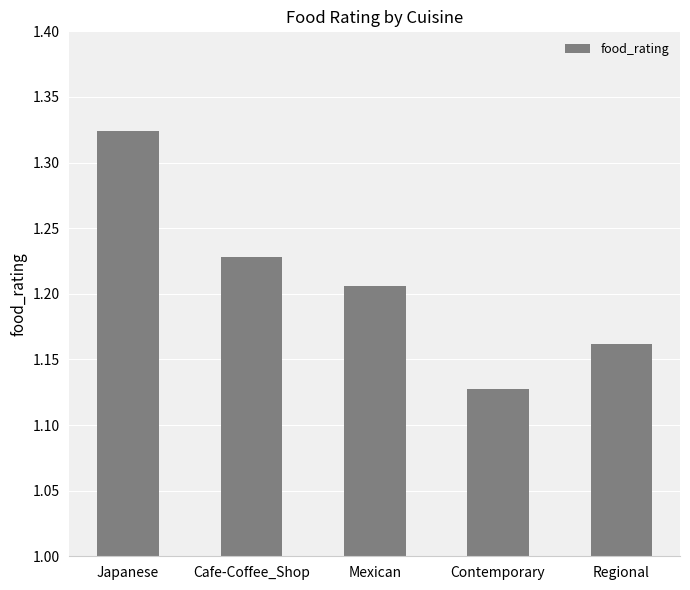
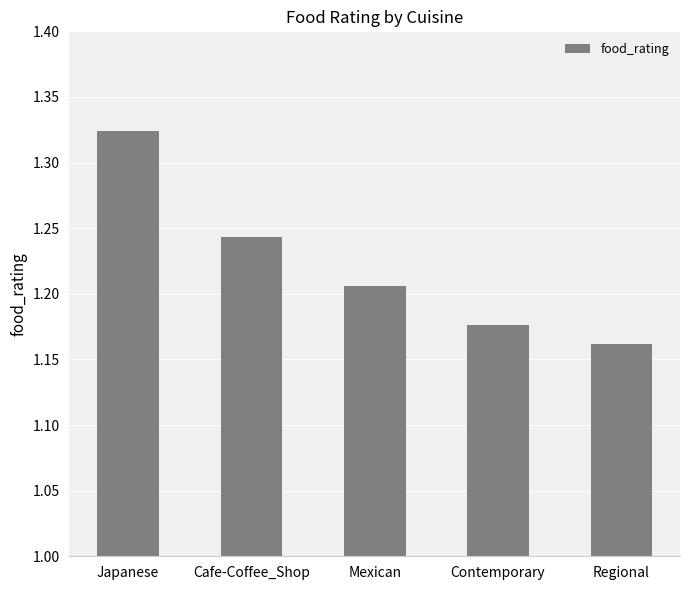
Cafe-Coffee_Shop: 1.228 -> 1.243
Contemporary: 1.127 -> 1.176
